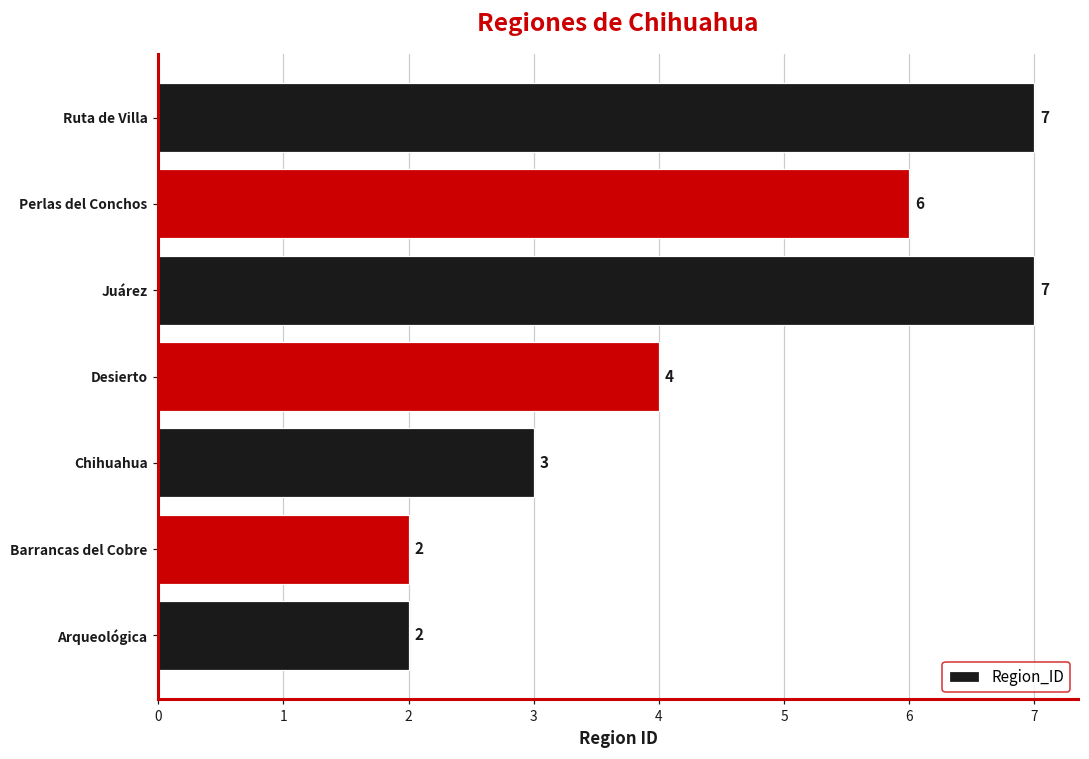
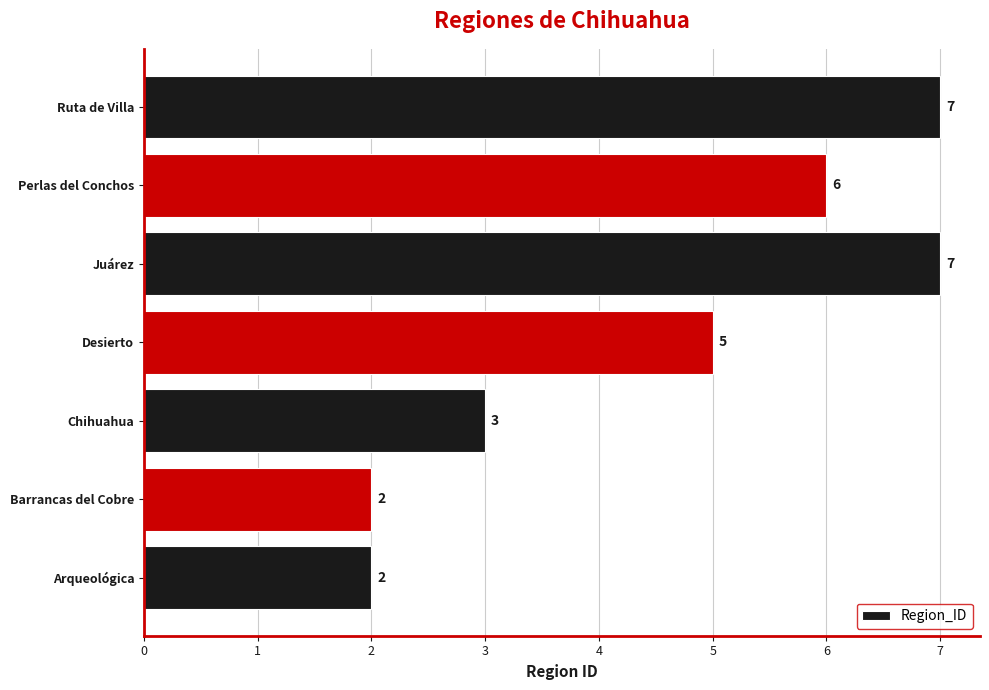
Desierto: 4 -> 5
